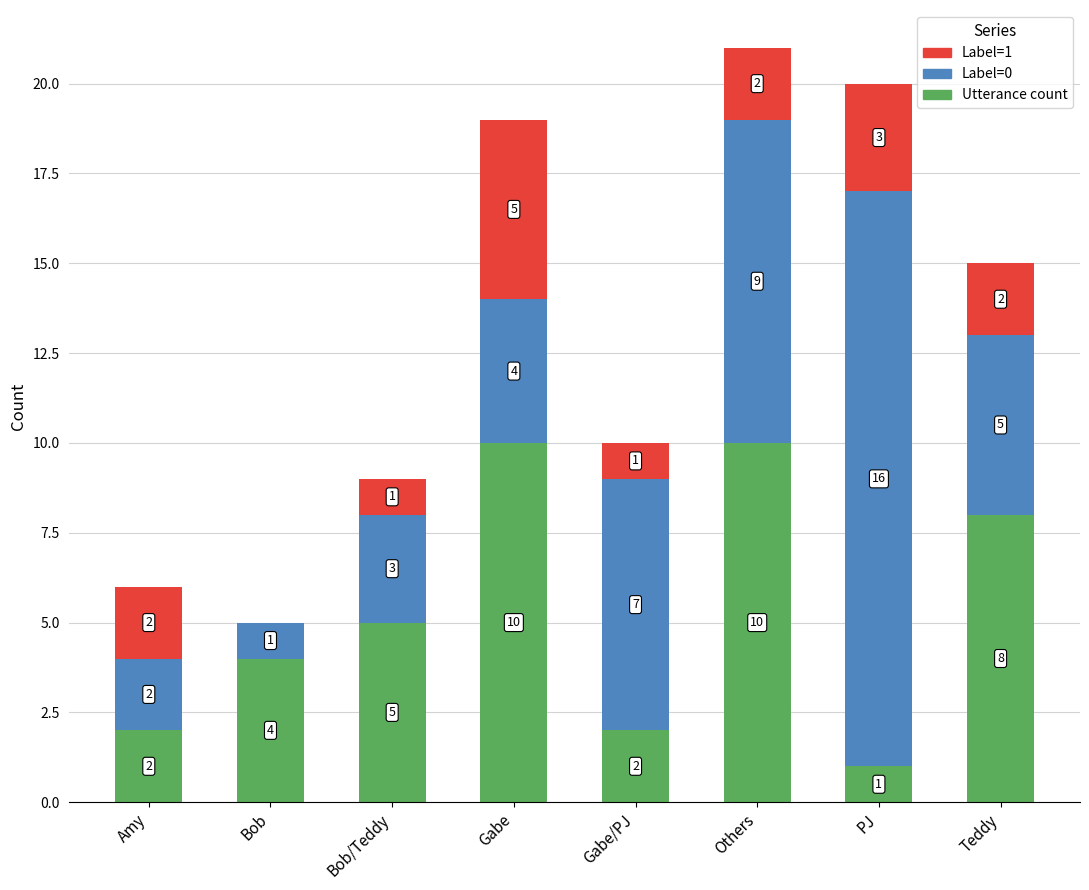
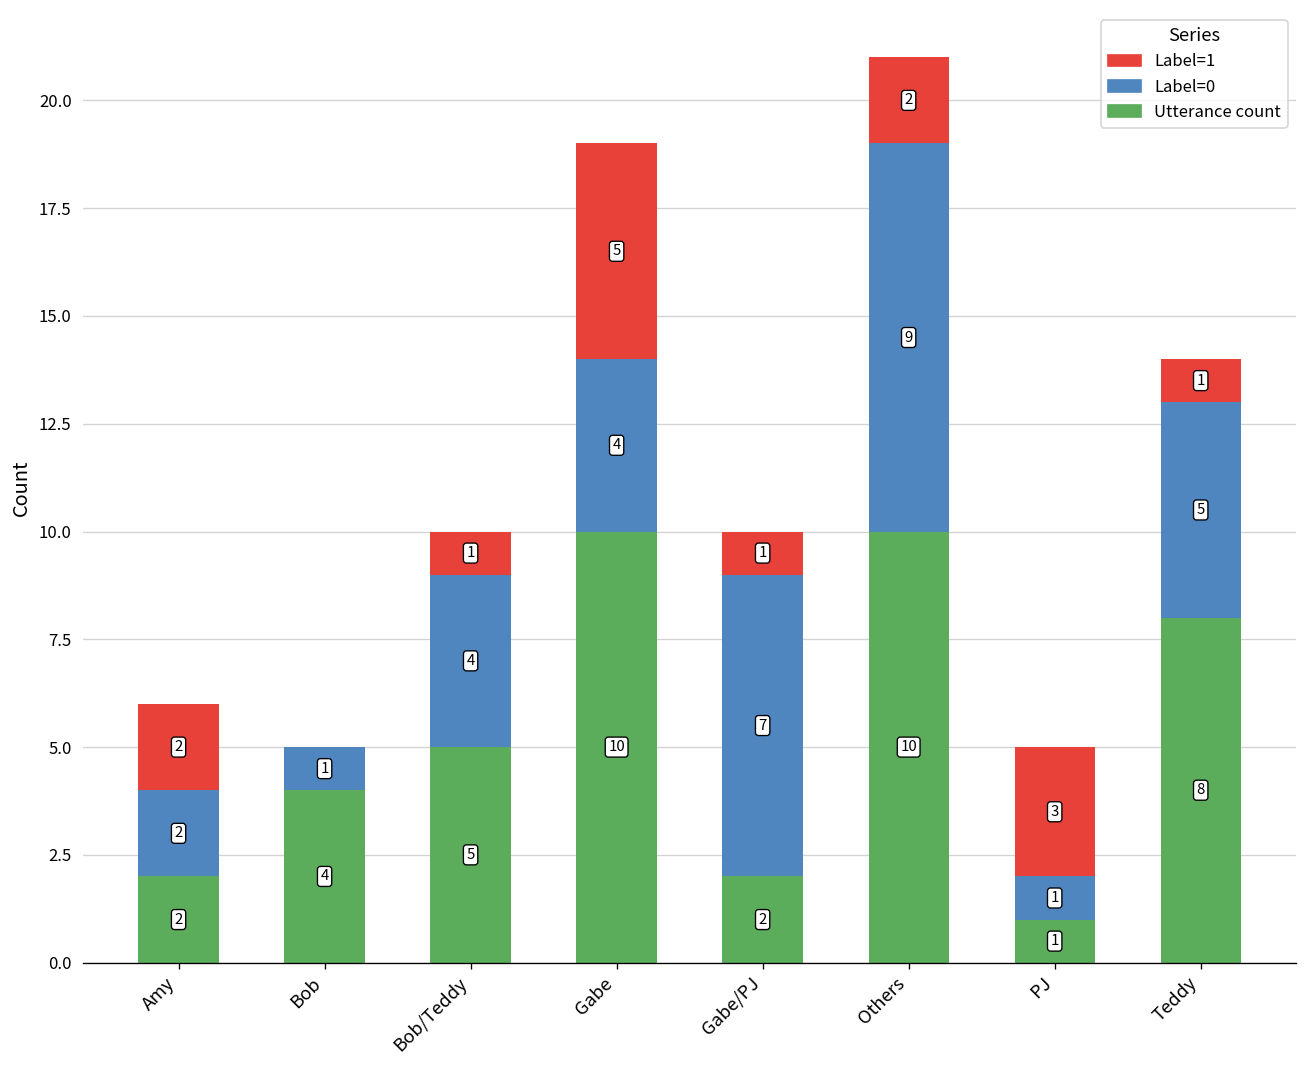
Label=0, Bob/Teddy: 3 -> 4
Label=0, PJ: 16 -> 1
Label=1, Teddy: 2 -> 1
